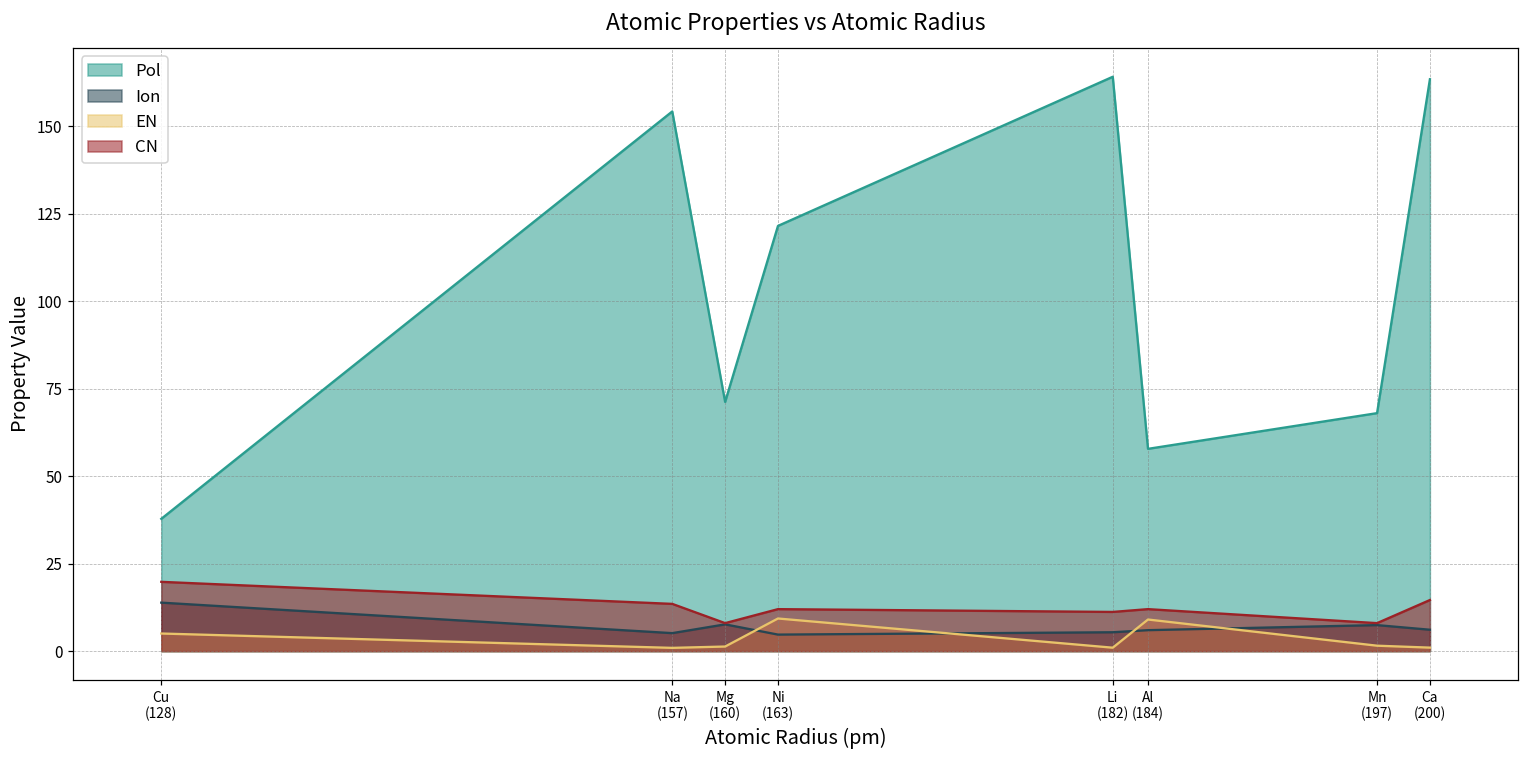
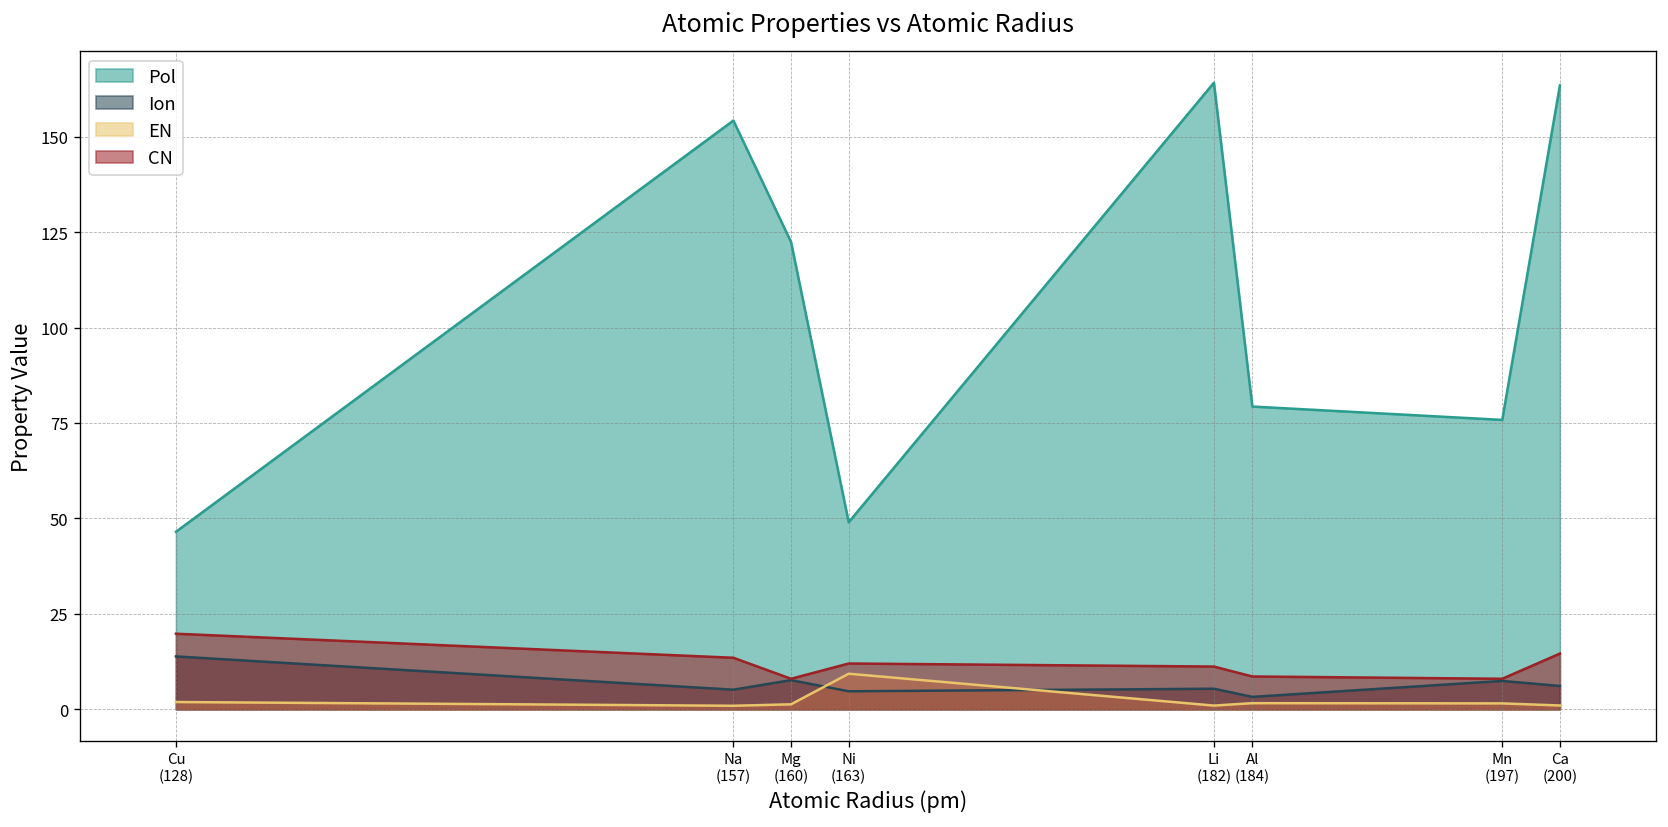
Pol, Cu (128): 38 -> 47
EN, Cu (128): 5 -> 2
Pol, Mg (160): 71 -> 122
Pol, Ni (163): 122 -> 49
Pol, Al (184): 58 -> 79
Ion, Al (184): 6 -> 3
EN, Al (184): 9 -> 2
CN, Al (184): 12 -> 9
Pol, Mn (197): 68 -> 76
